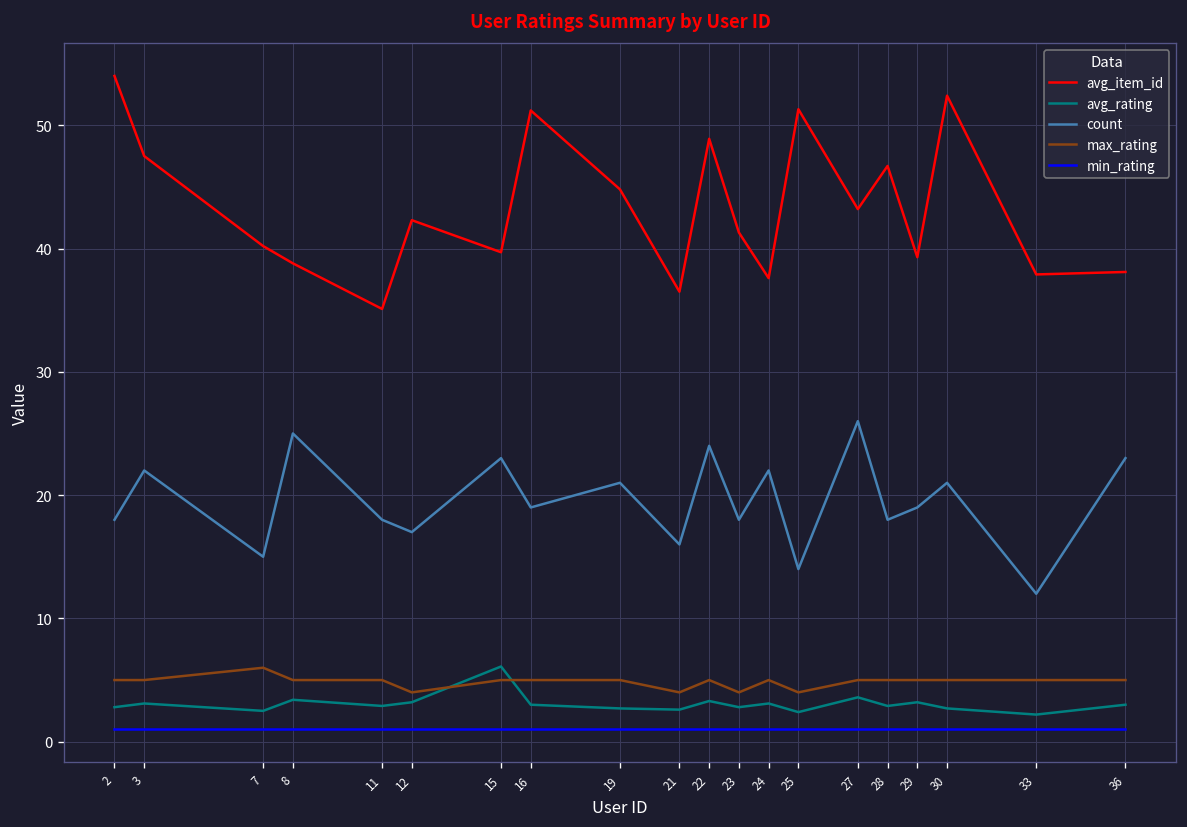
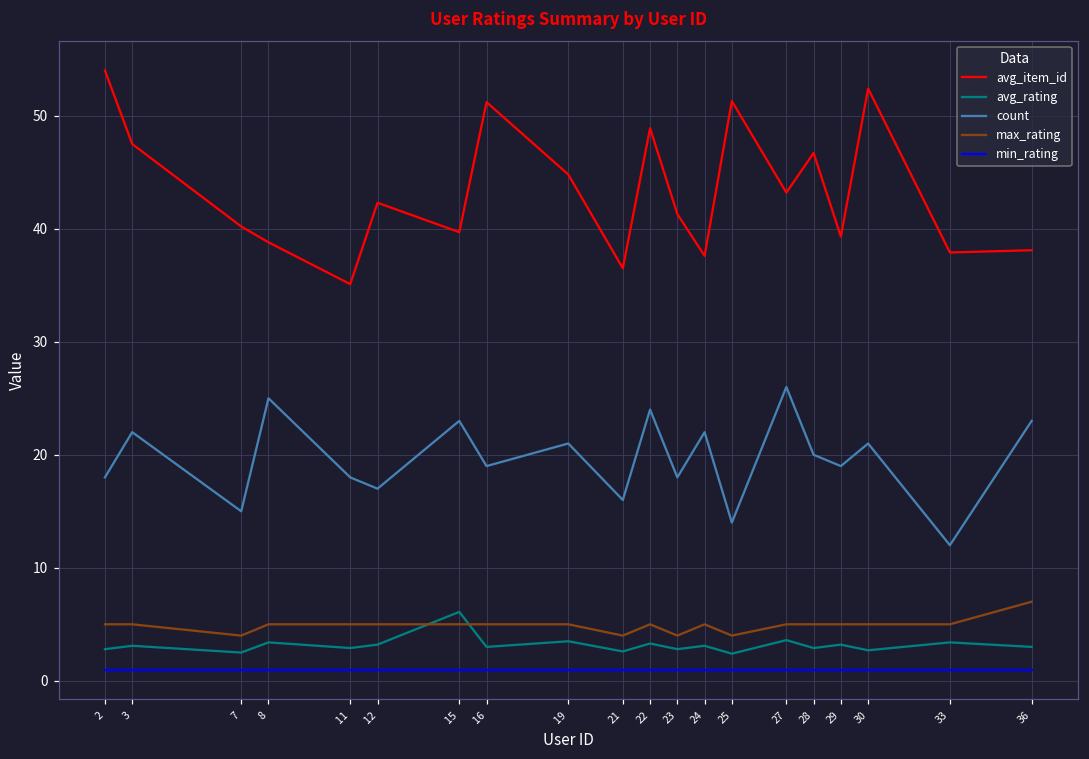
max_rating, 7: 6 -> 4
max_rating, 12: 4 -> 5
avg_rating, 19: 2.7 -> 3.5
count, 28: 18 -> 20
avg_rating, 33: 2.2 -> 3.4
max_rating, 36: 5 -> 7
